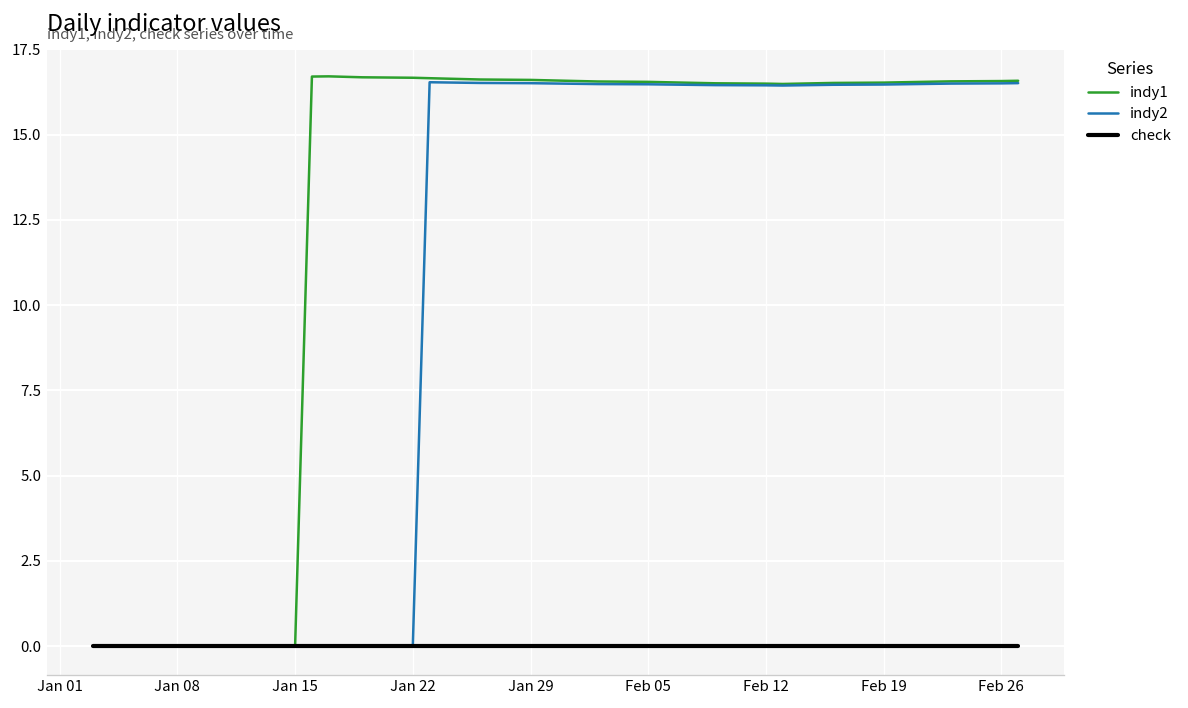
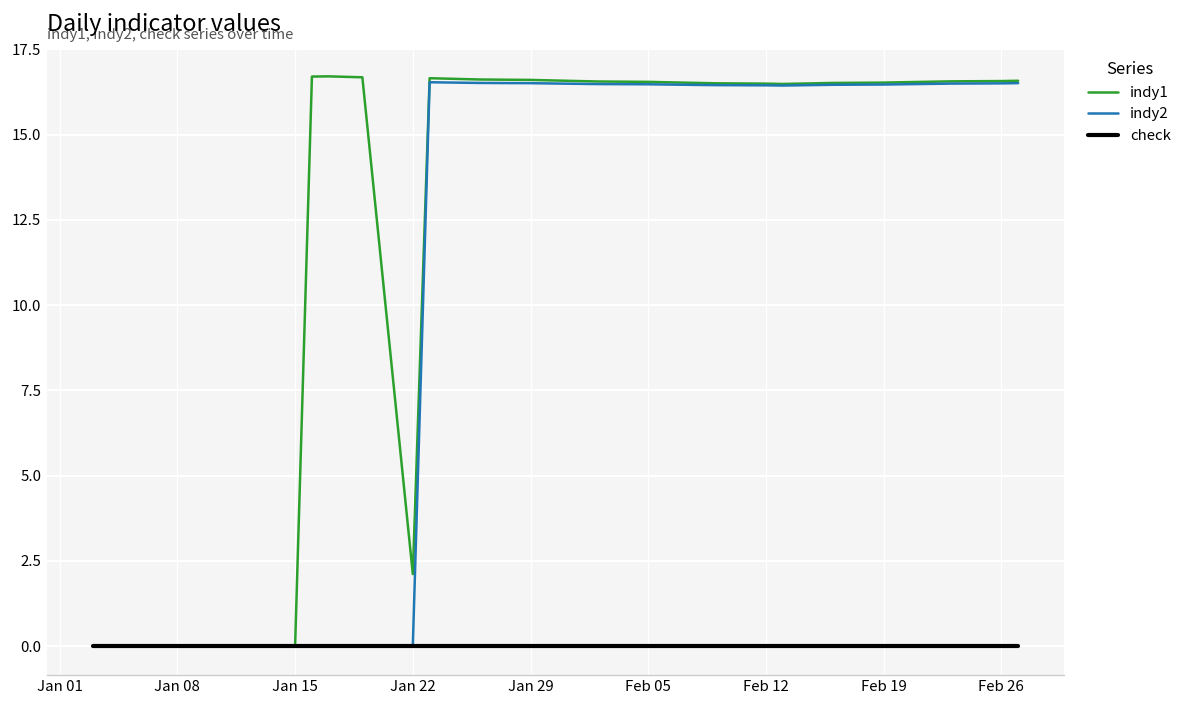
indy1, Jan 22: 16.7 -> 2.1
